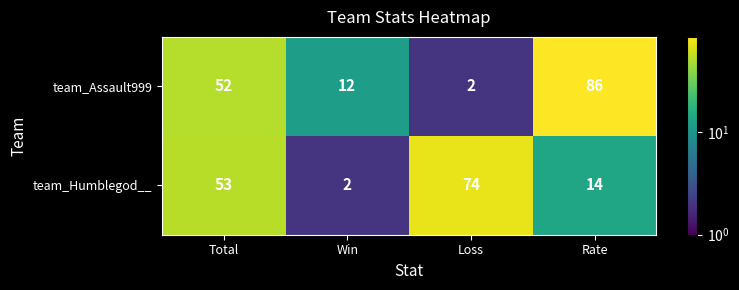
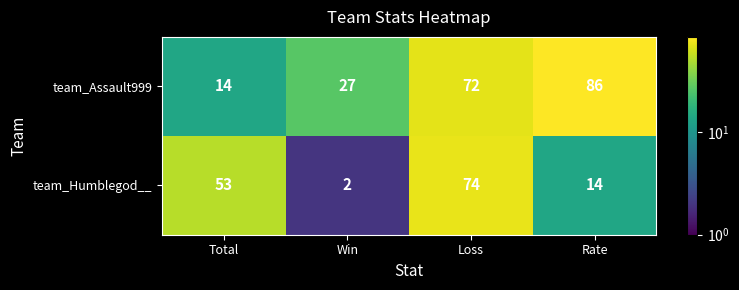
team_Assault999, Total: 52 -> 14
team_Assault999, Win: 12 -> 27
team_Assault999, Loss: 2 -> 72
